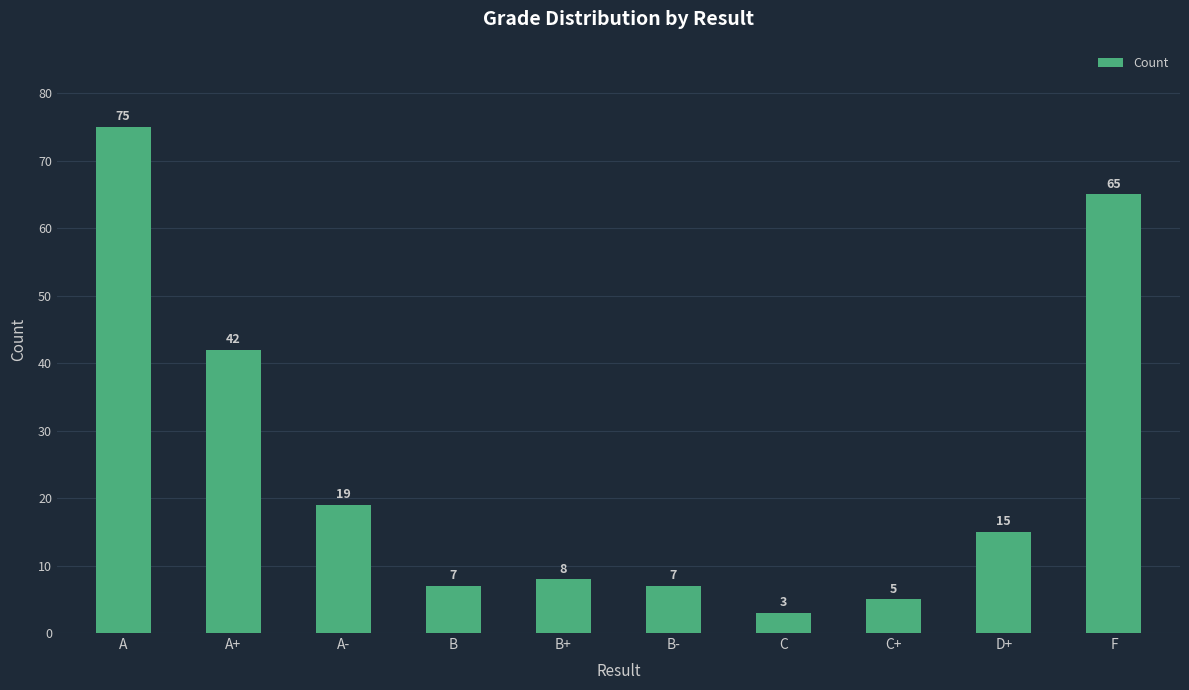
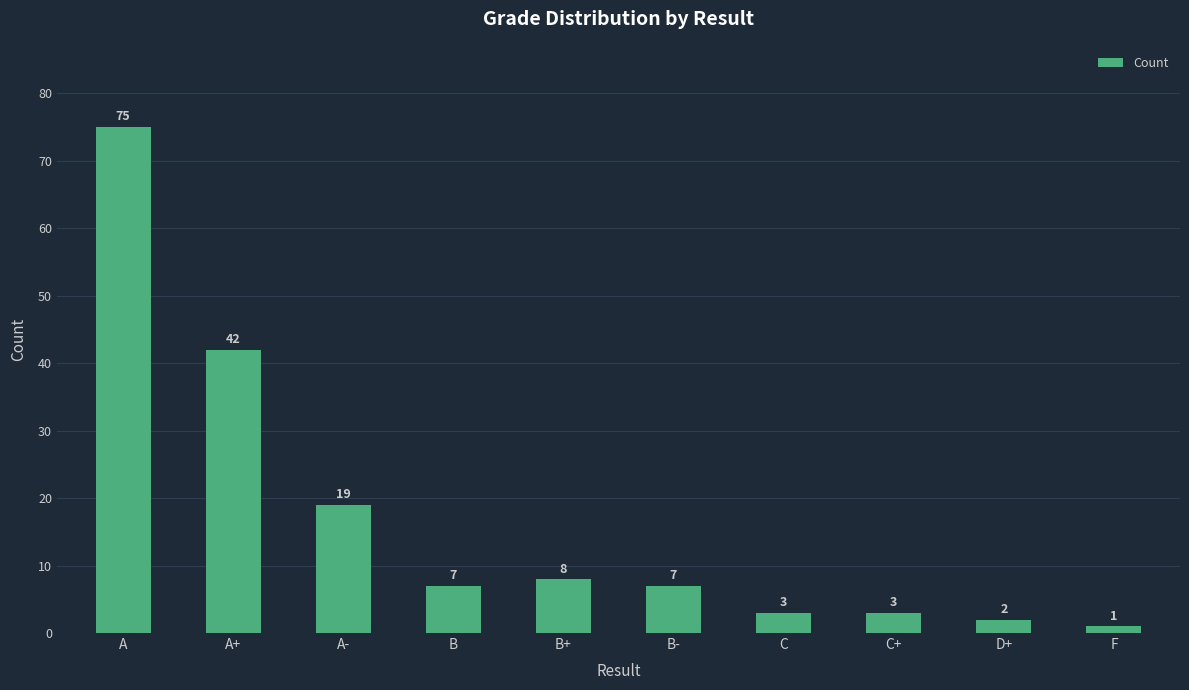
C+: 5 -> 3
D+: 15 -> 2
F: 65 -> 1
